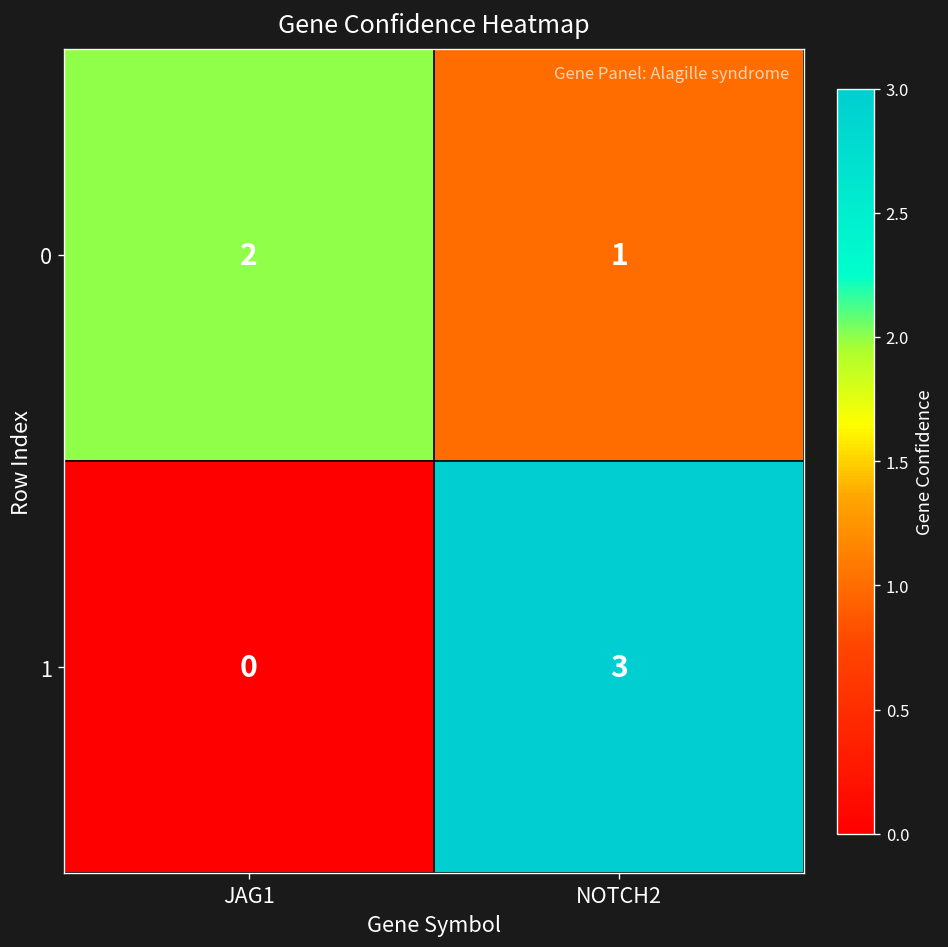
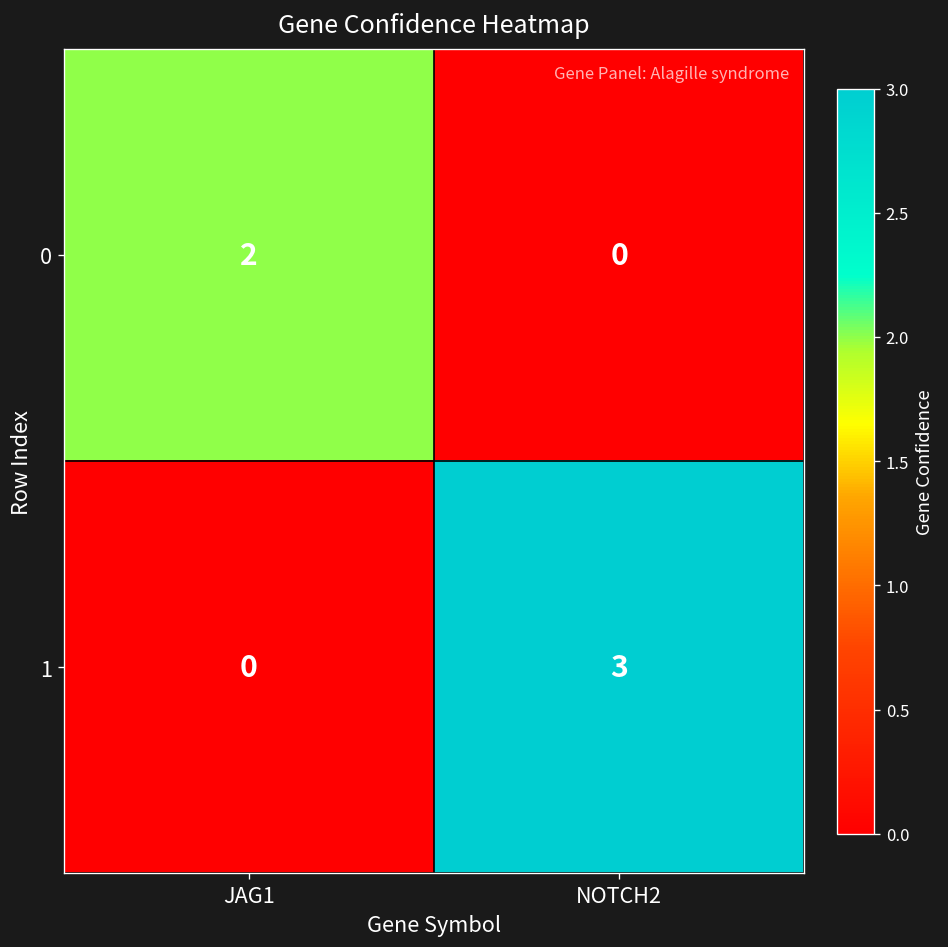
0, NOTCH2: 1 -> 0
